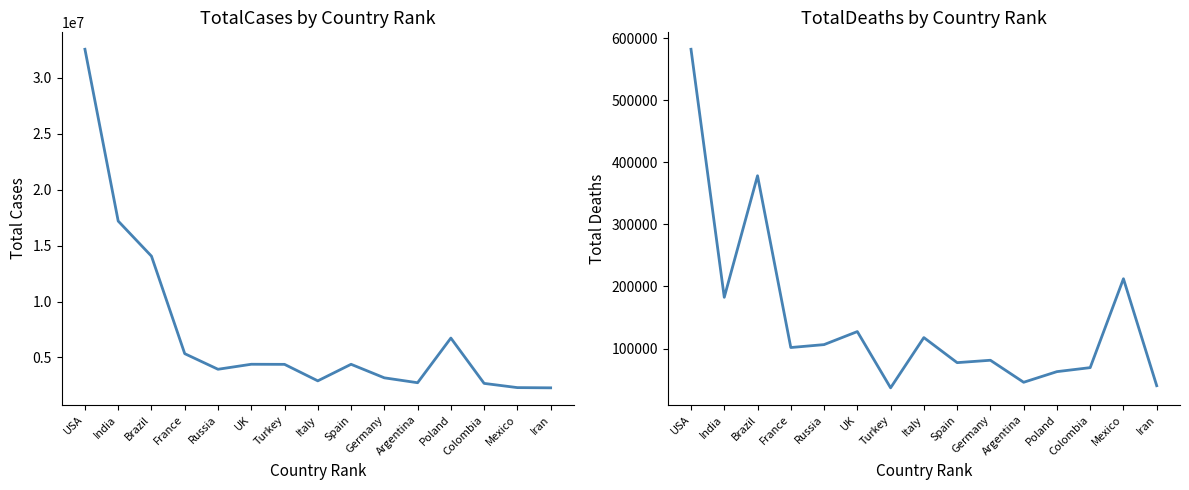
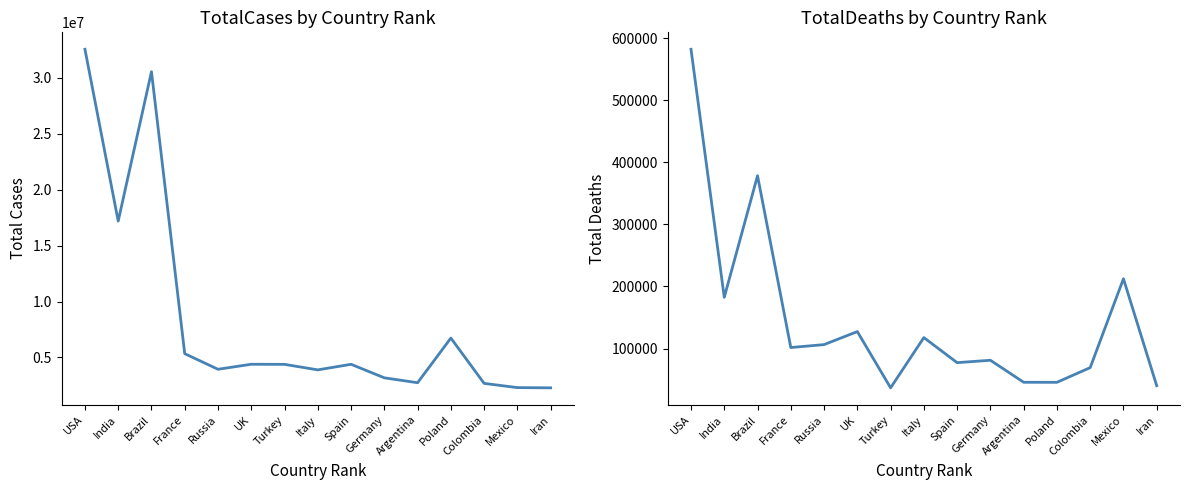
TotalCases by Country Rank, Brazil: 14100000 -> 30500000
TotalCases by Country Rank, Italy: 2900000 -> 3900000
TotalDeaths by Country Rank, Poland: 60000 -> 50000
